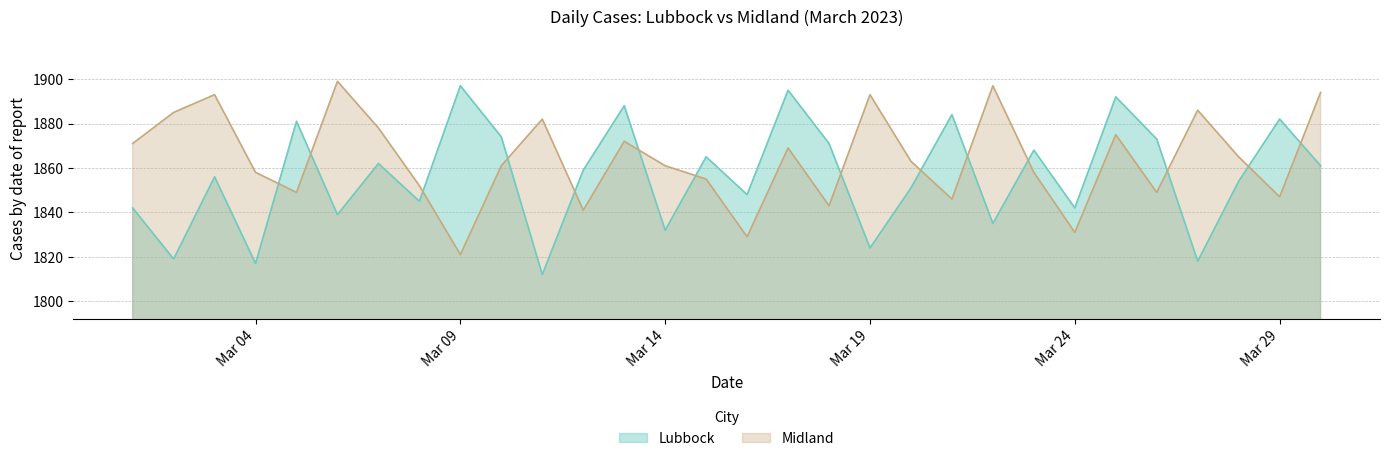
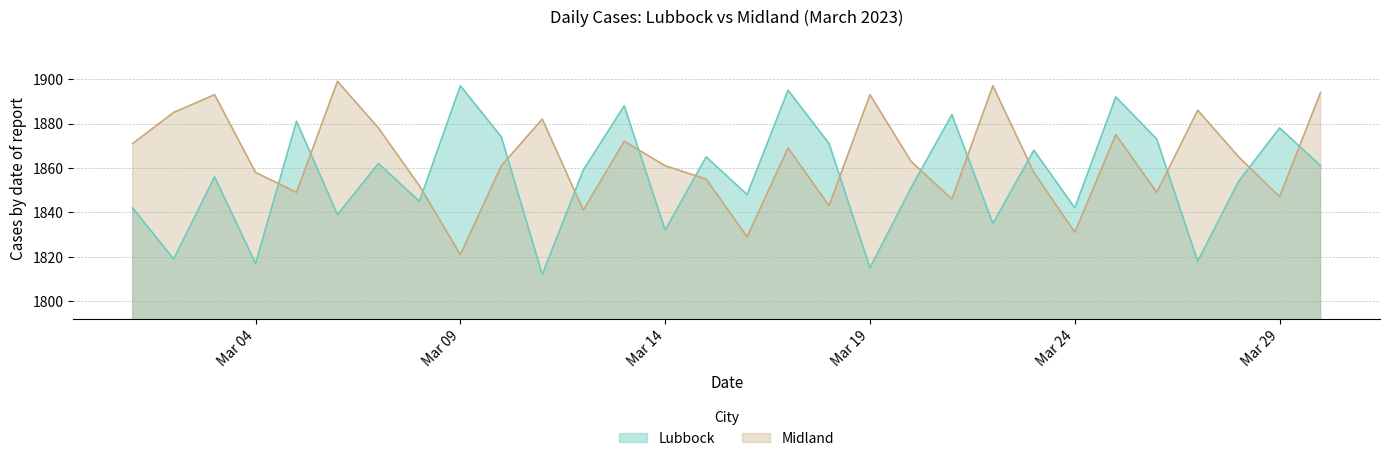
Lubbock, Mar 19: 1824 -> 1815
Lubbock, Mar 29: 1882 -> 1878
